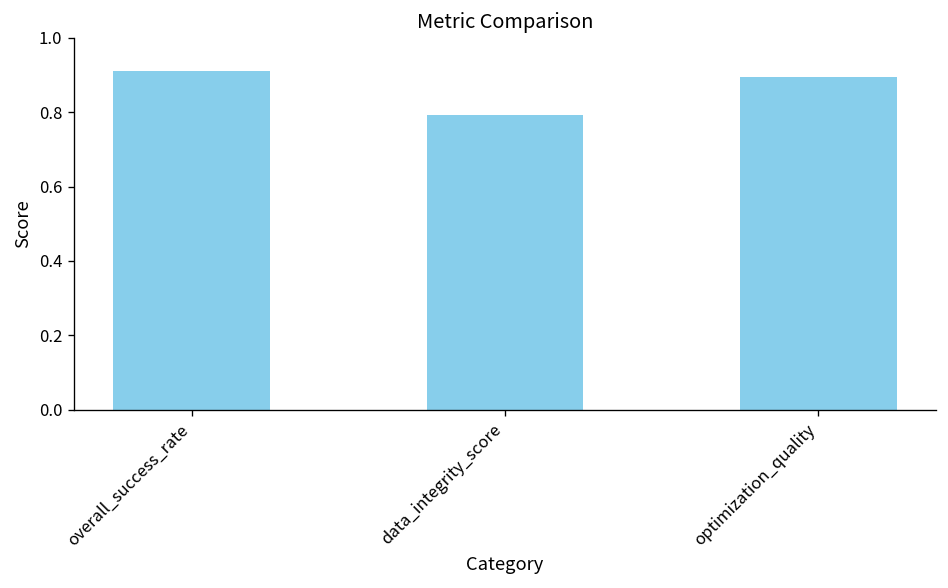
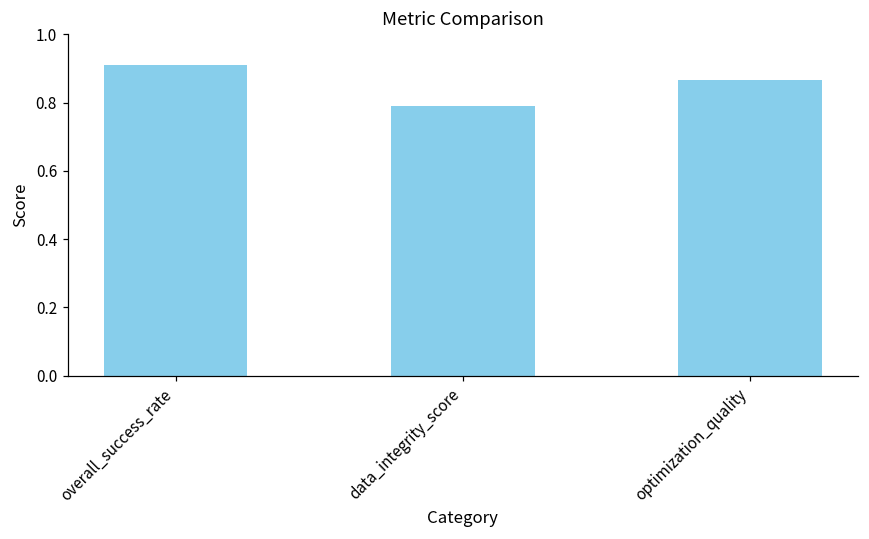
optimization_quality: 0.89 -> 0.87
